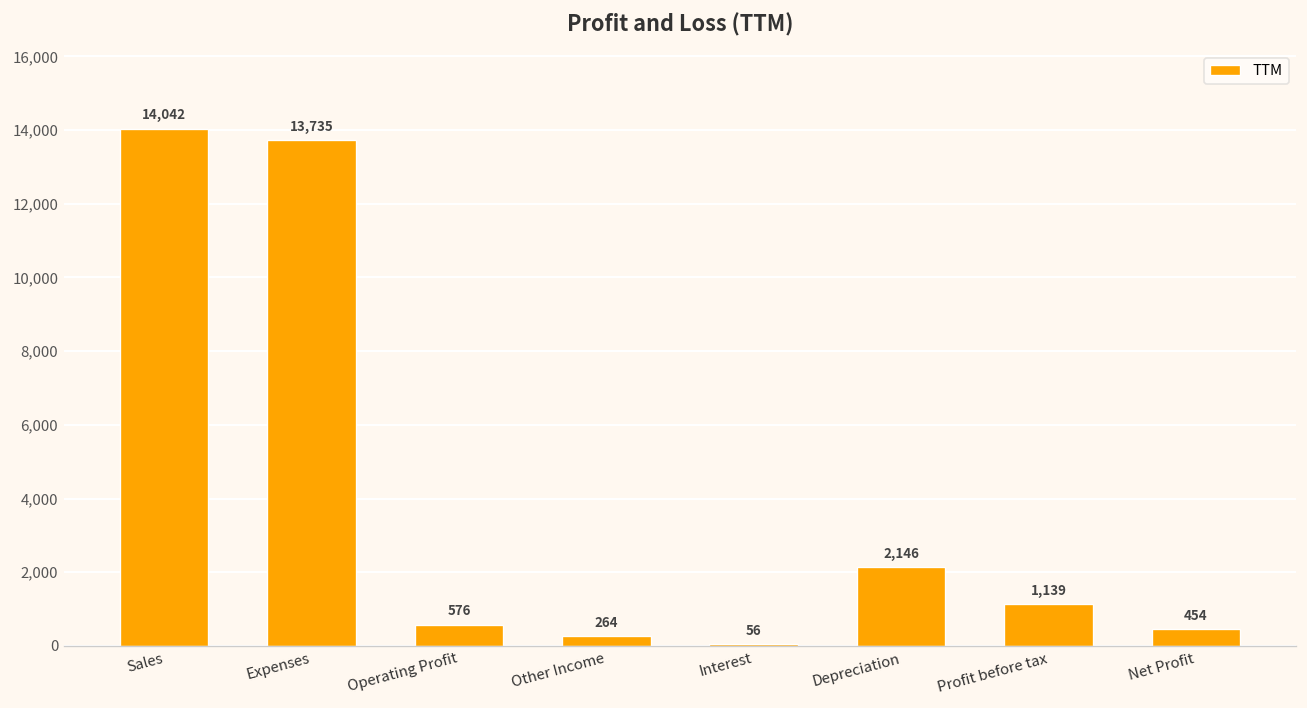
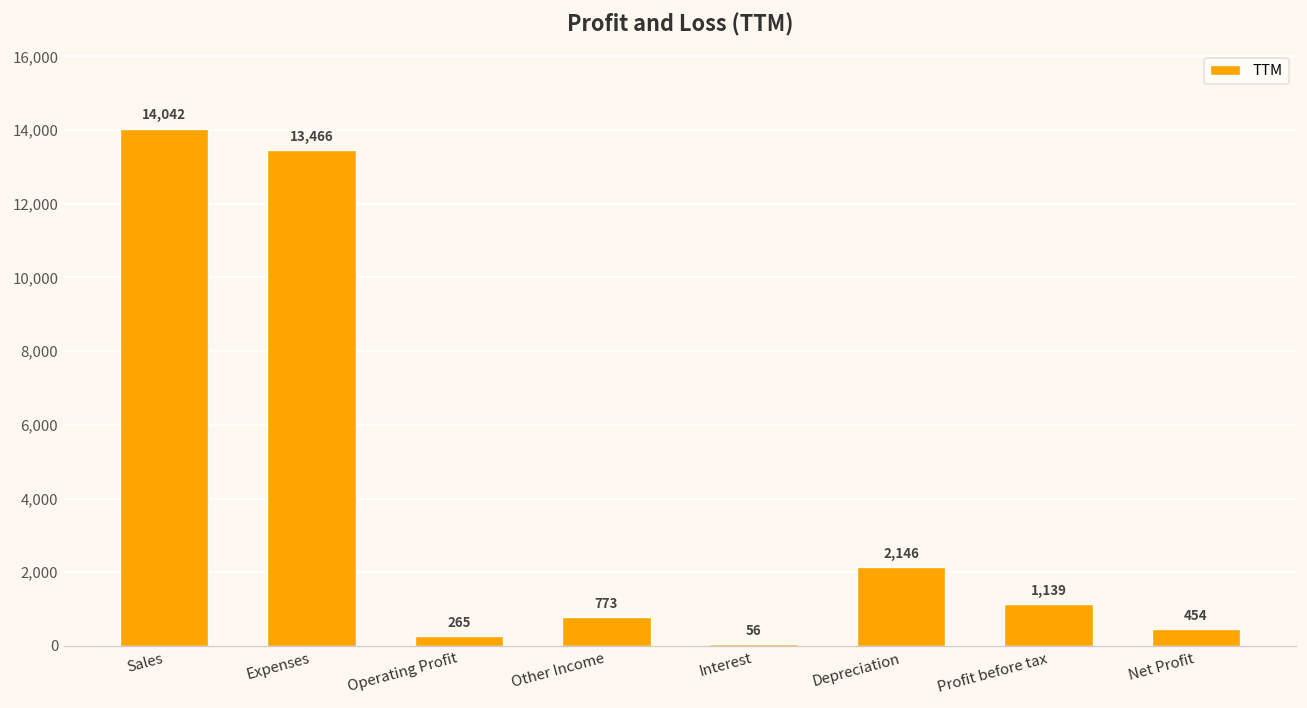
Expenses: 13,735 -> 13,466
Operating Profit: 576 -> 265
Other Income: 264 -> 773
